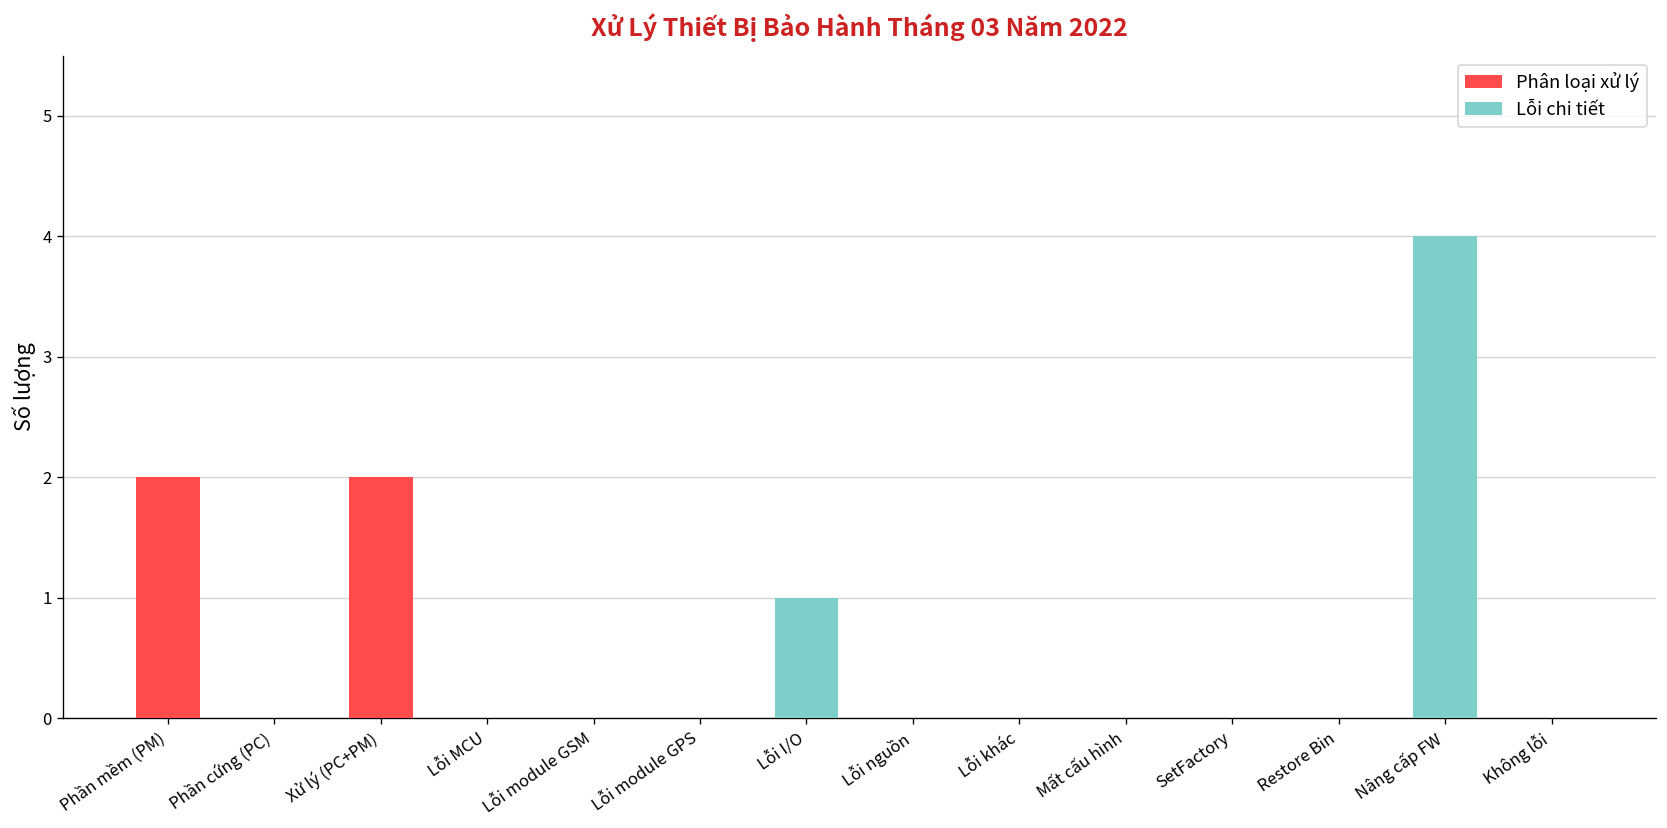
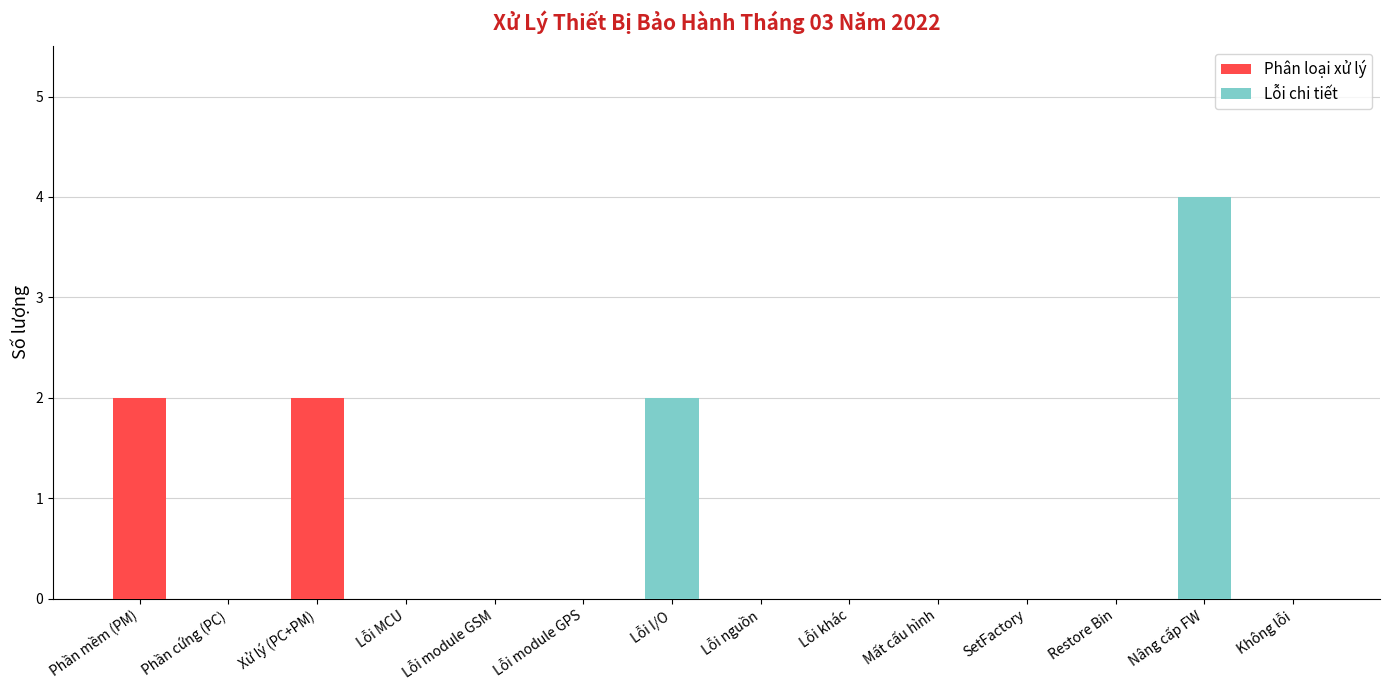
Lỗi chi tiết, Lỗi I/O: 1 -> 2
